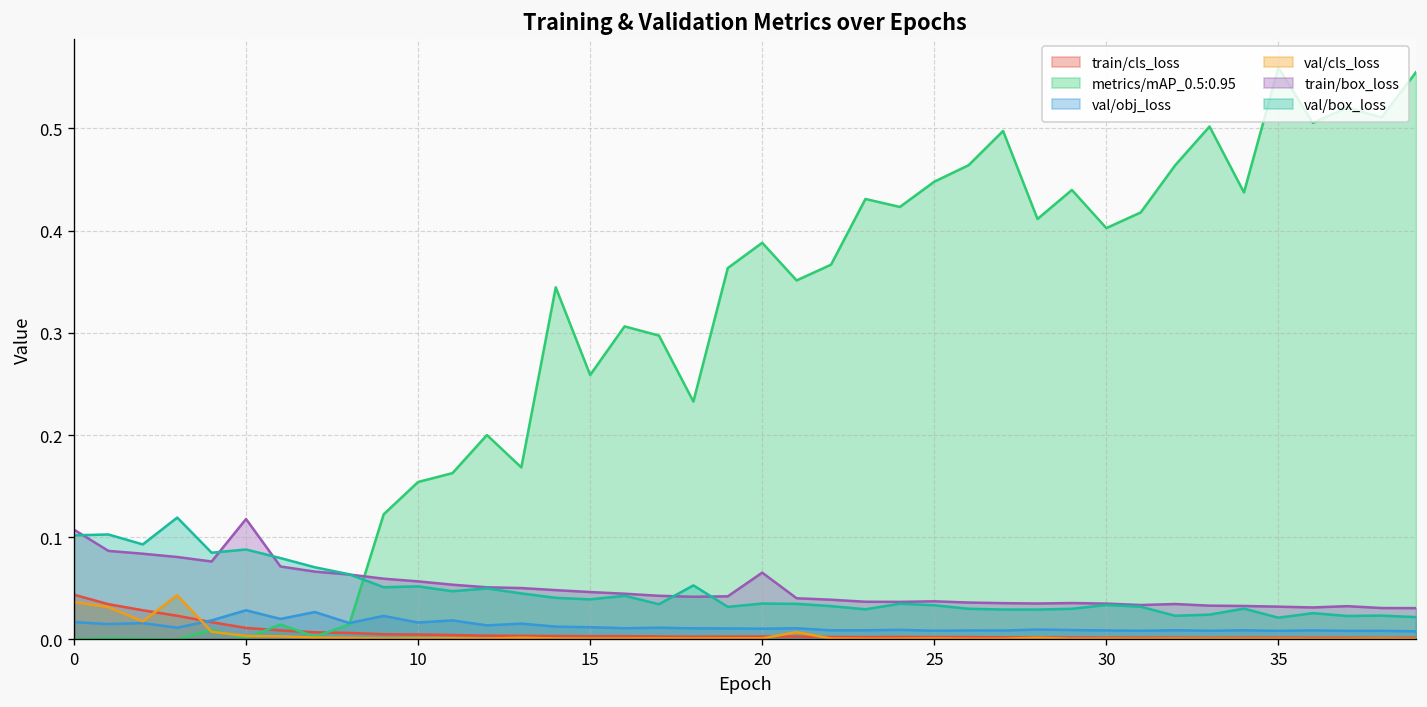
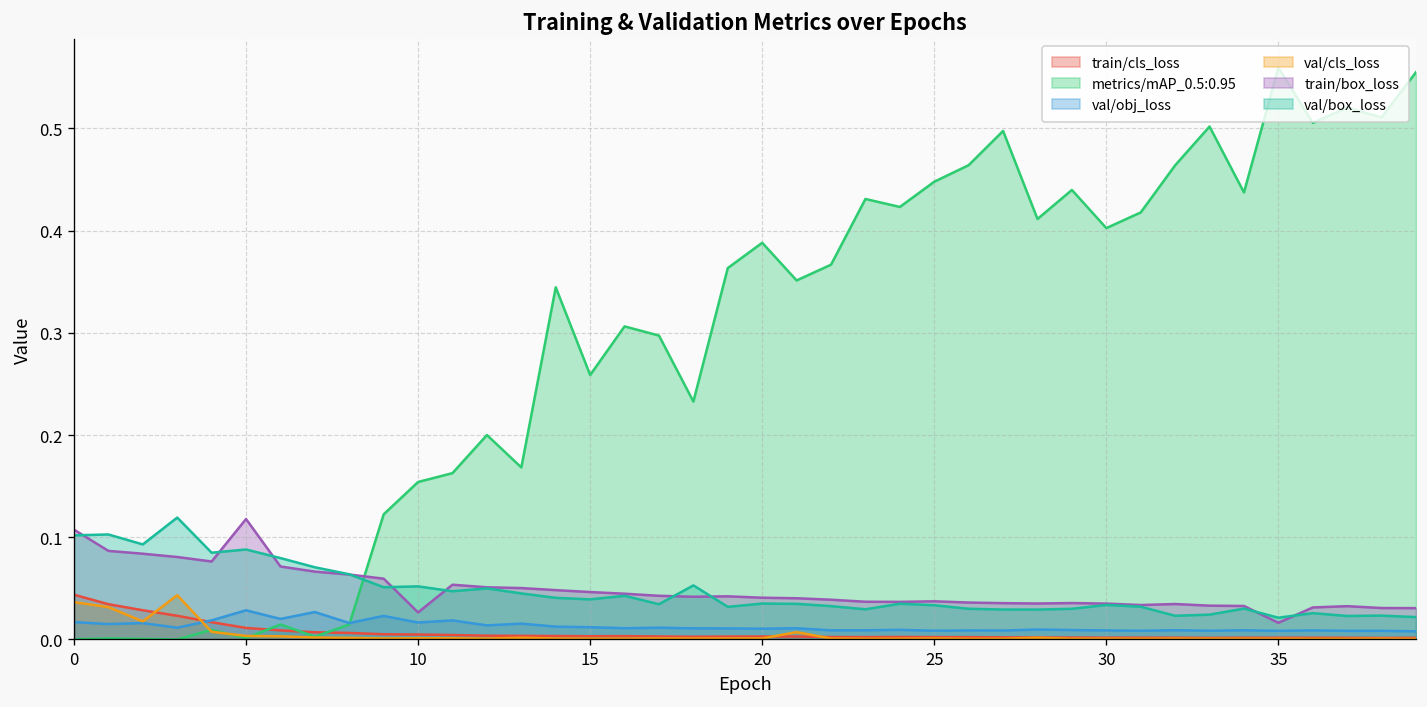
train/box_loss, 10: 0.06 -> 0.03
train/box_loss, 20: 0.07 -> 0.04
train/box_loss, 35: 0.03 -> 0.02
